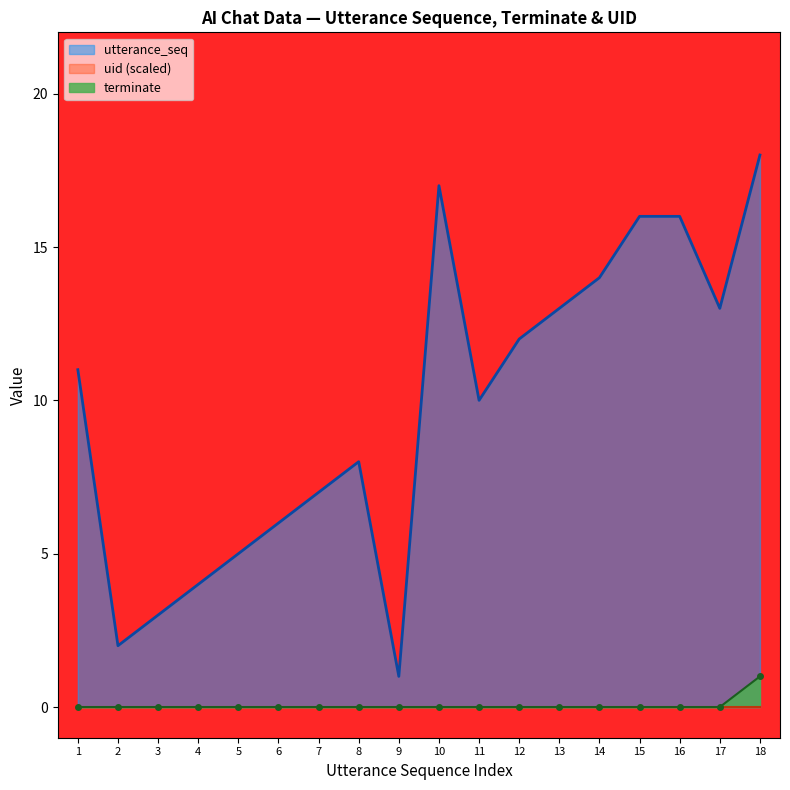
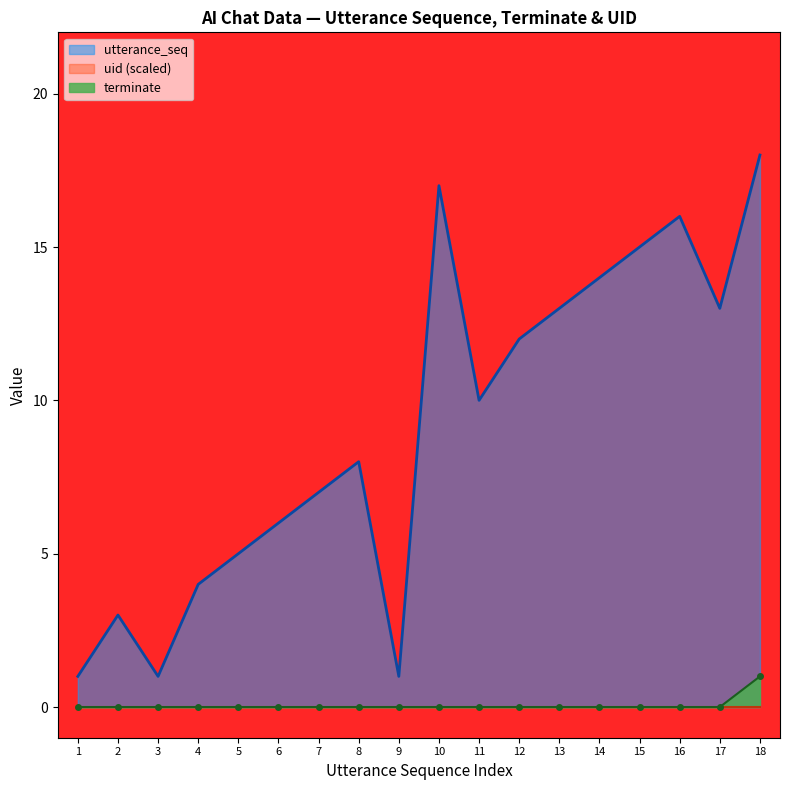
utterance_seq, 1: 11 -> 1
utterance_seq, 2: 2 -> 3
utterance_seq, 3: 3 -> 1
utterance_seq, 15: 16 -> 15
